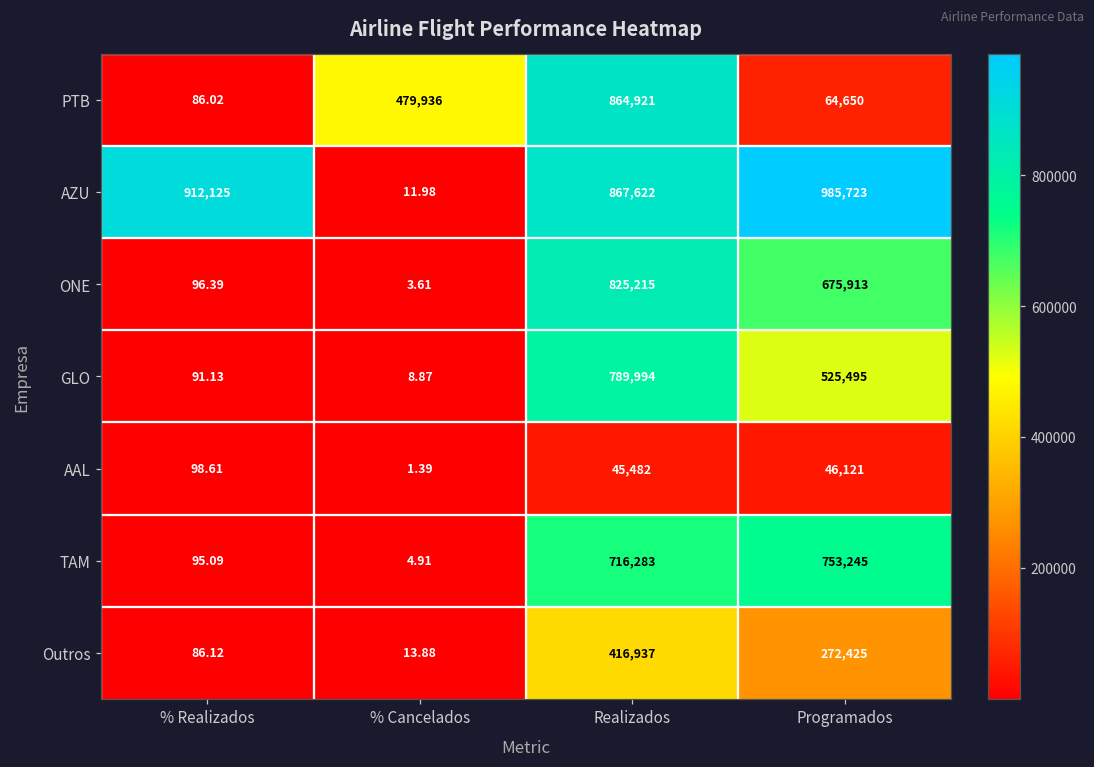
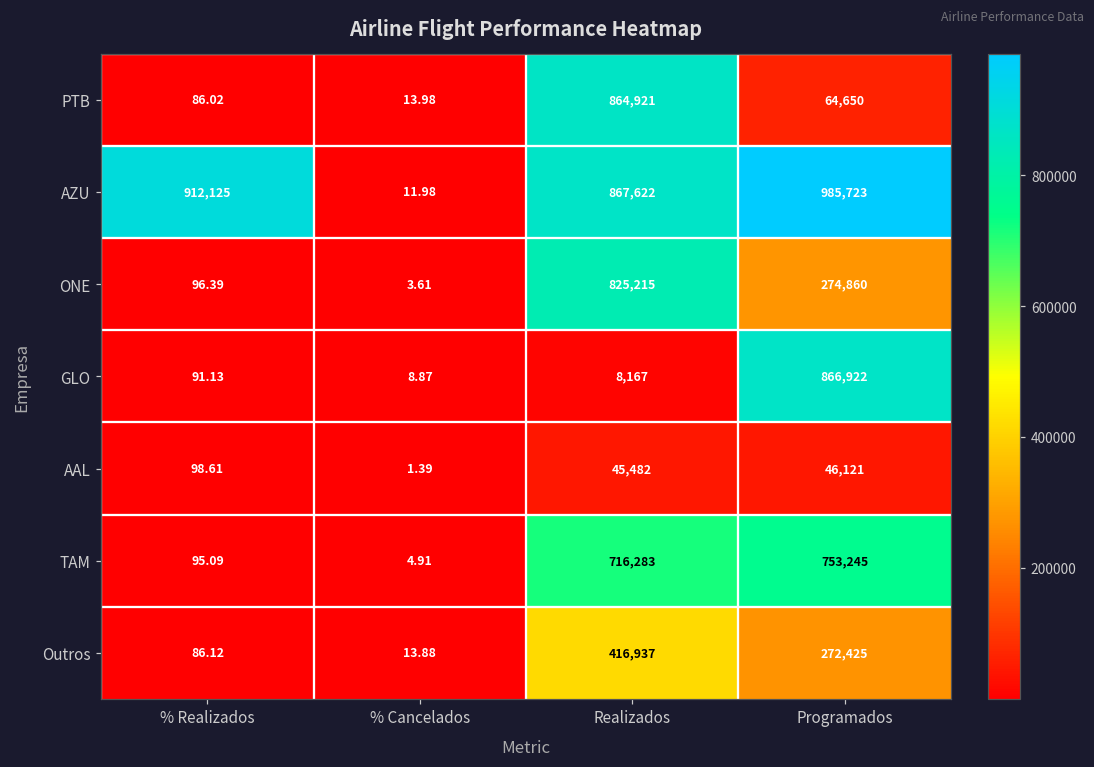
PTB, % Cancelados: 479,936 -> 13.98
ONE, Programados: 675,913 -> 274,860
GLO, Realizados: 789,994 -> 8,167
GLO, Programados: 525,495 -> 866,922
